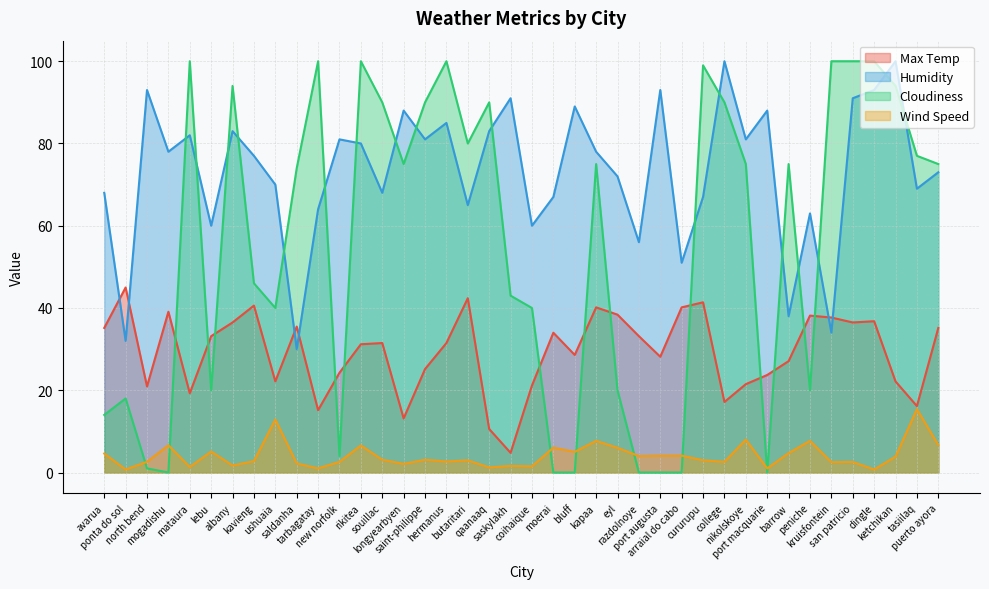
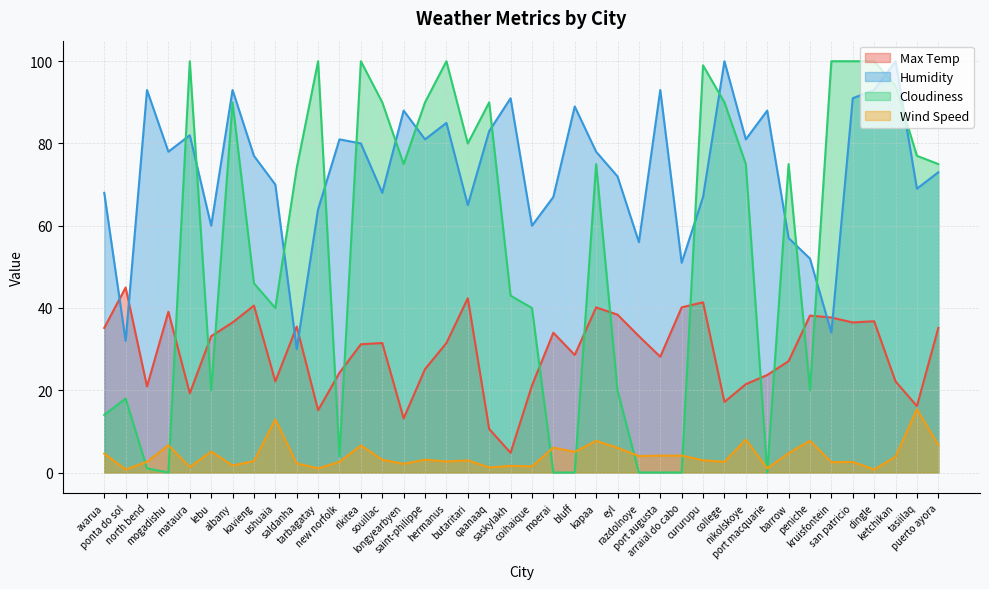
Humidity, albany: 83 -> 93
Cloudiness, albany: 94 -> 90
Humidity, barrow: 38 -> 57
Humidity, peniche: 63 -> 52
